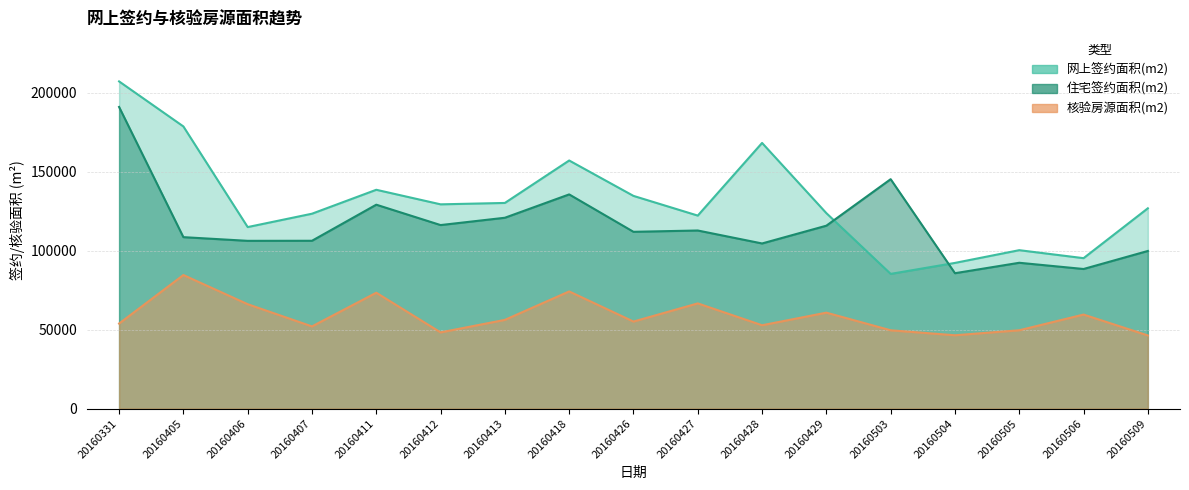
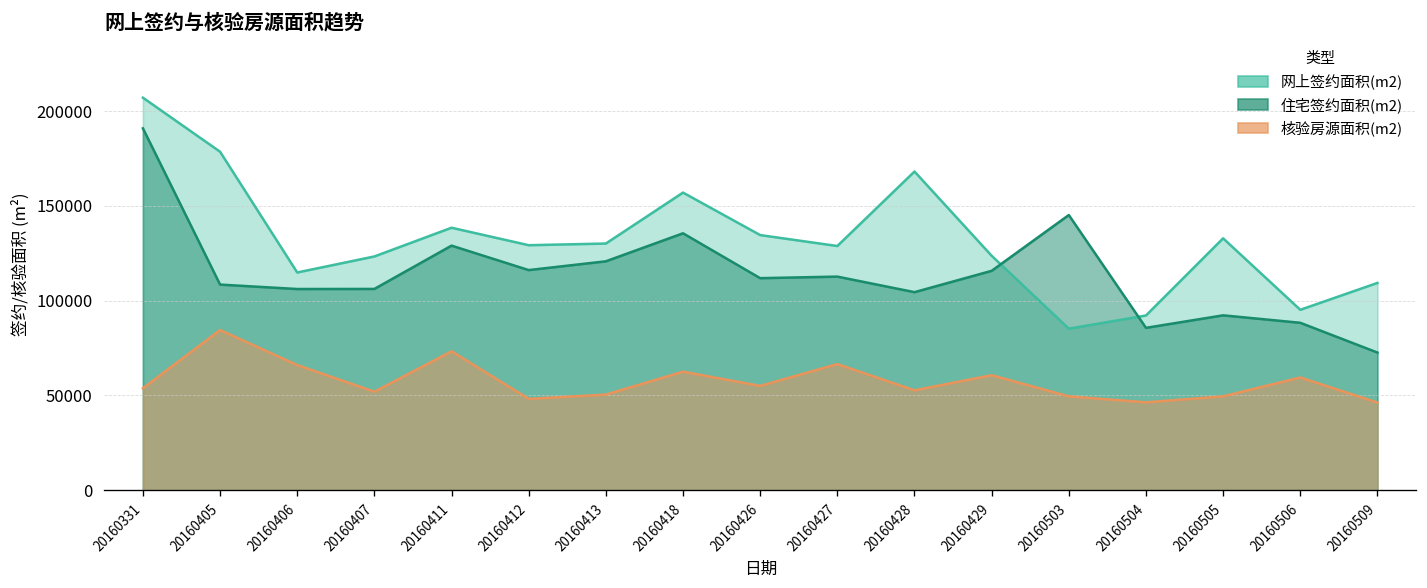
核验房源面积(m2), 20160413: 56000 -> 50000
核验房源面积(m2), 20160418: 74000 -> 63000
网上签约面积(m2), 20160427: 122000 -> 129000
网上签约面积(m2), 20160505: 100000 -> 133000
网上签约面积(m2), 20160509: 127000 -> 109000
住宅签约面积(m2), 20160509: 100000 -> 73000
